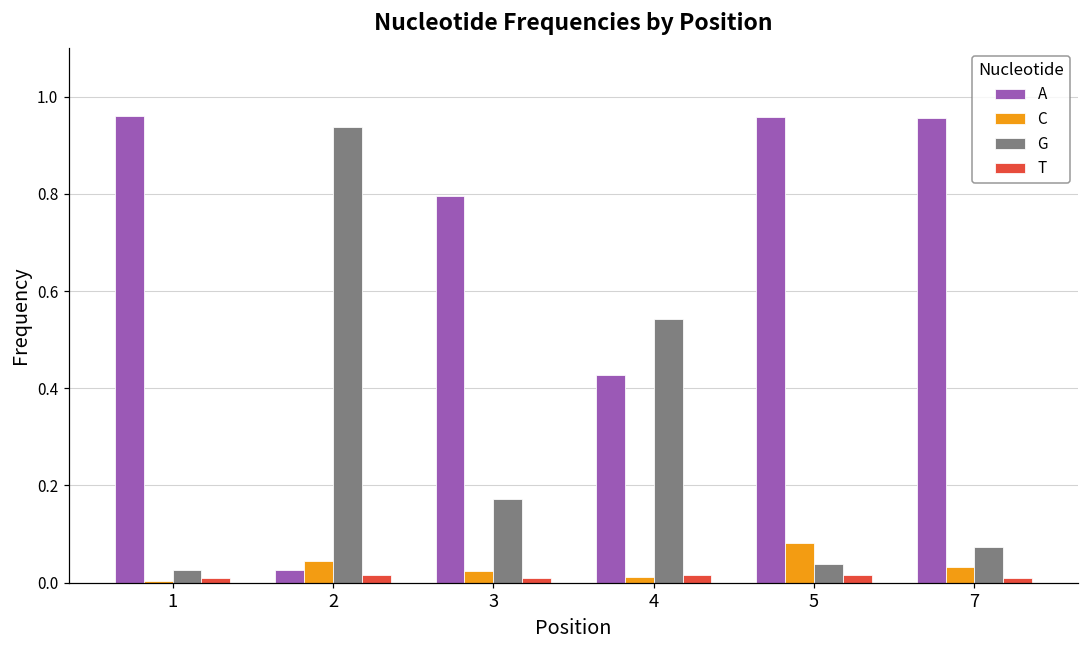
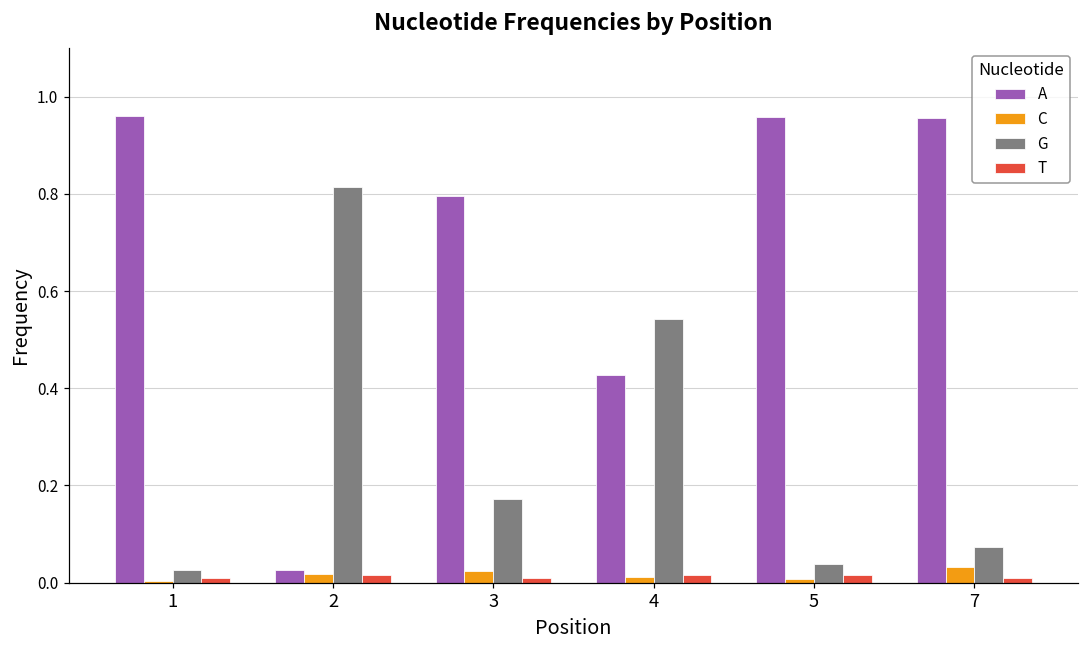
C, 2: 0.04 -> 0.02
G, 2: 0.94 -> 0.81
C, 5: 0.08 -> 0.01
